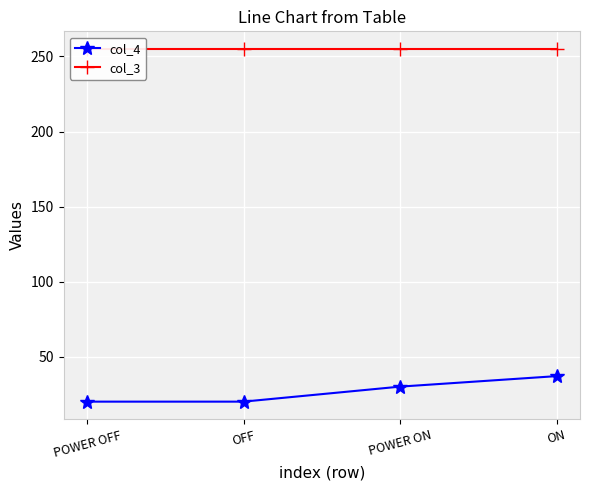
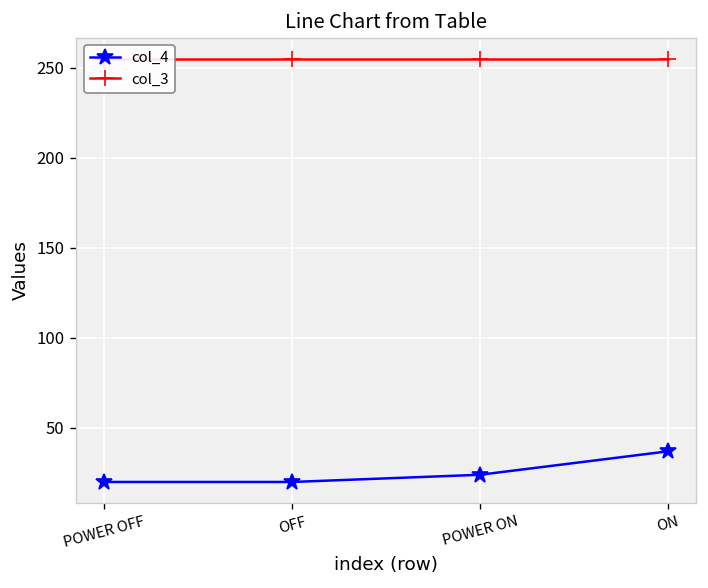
col_4, POWER ON: 30 -> 24
